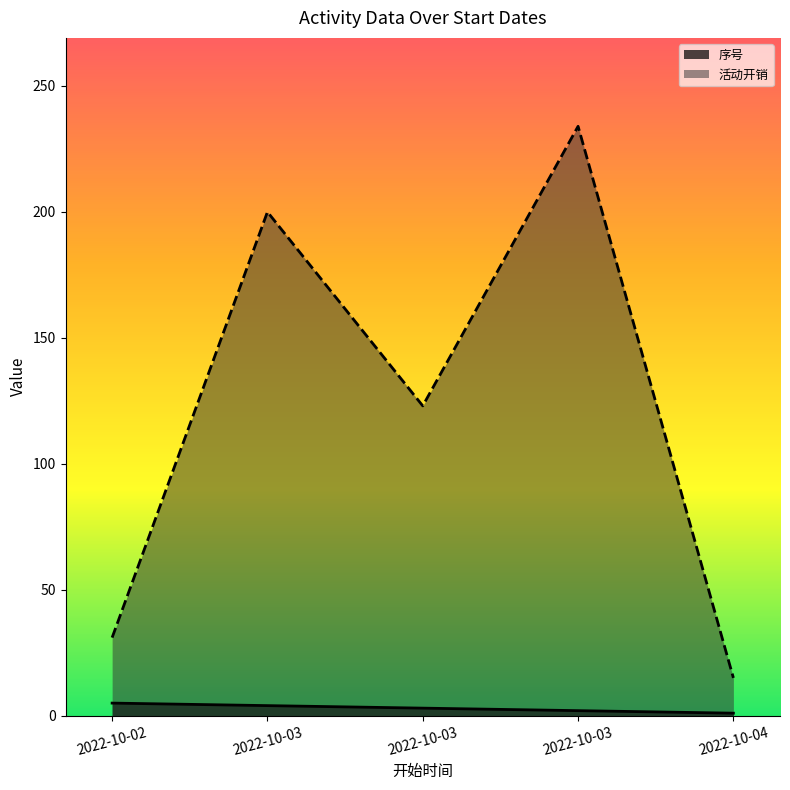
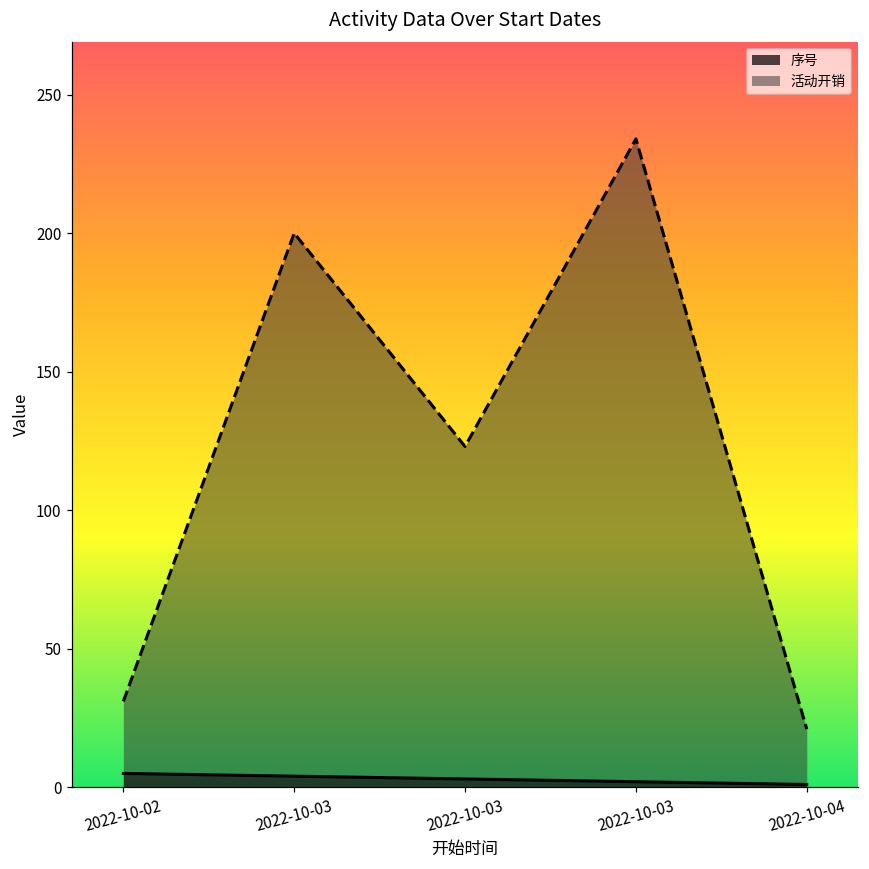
活动开销, 2022-10-04: 15 -> 21
